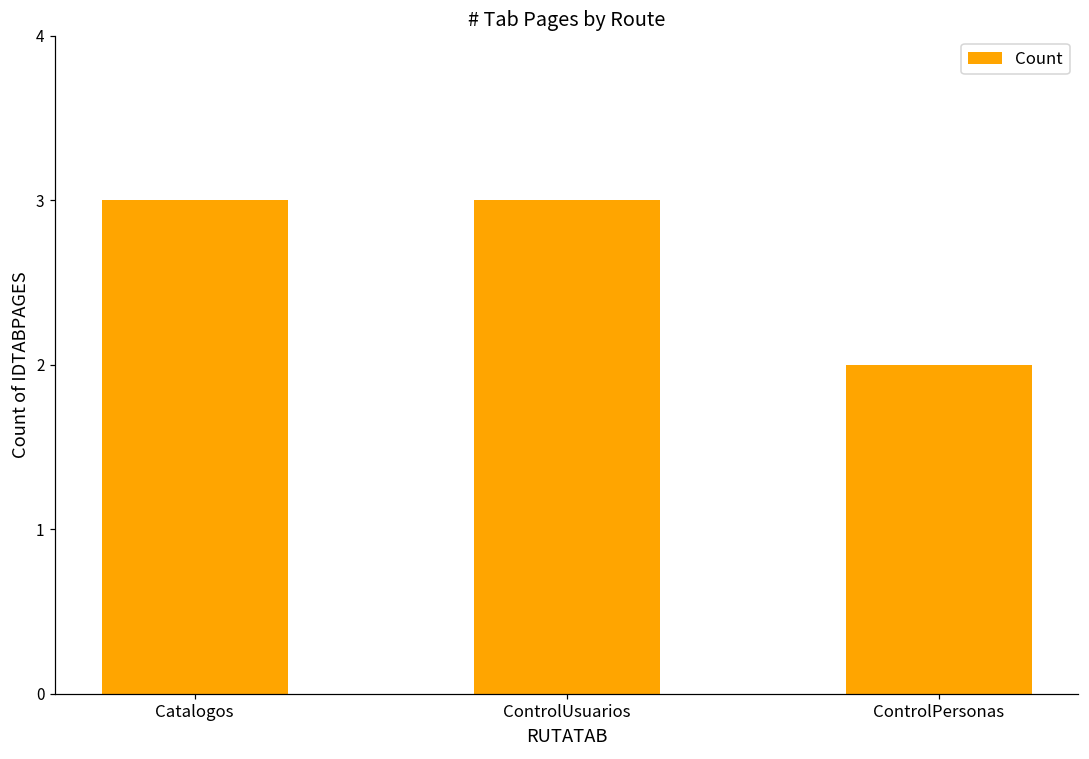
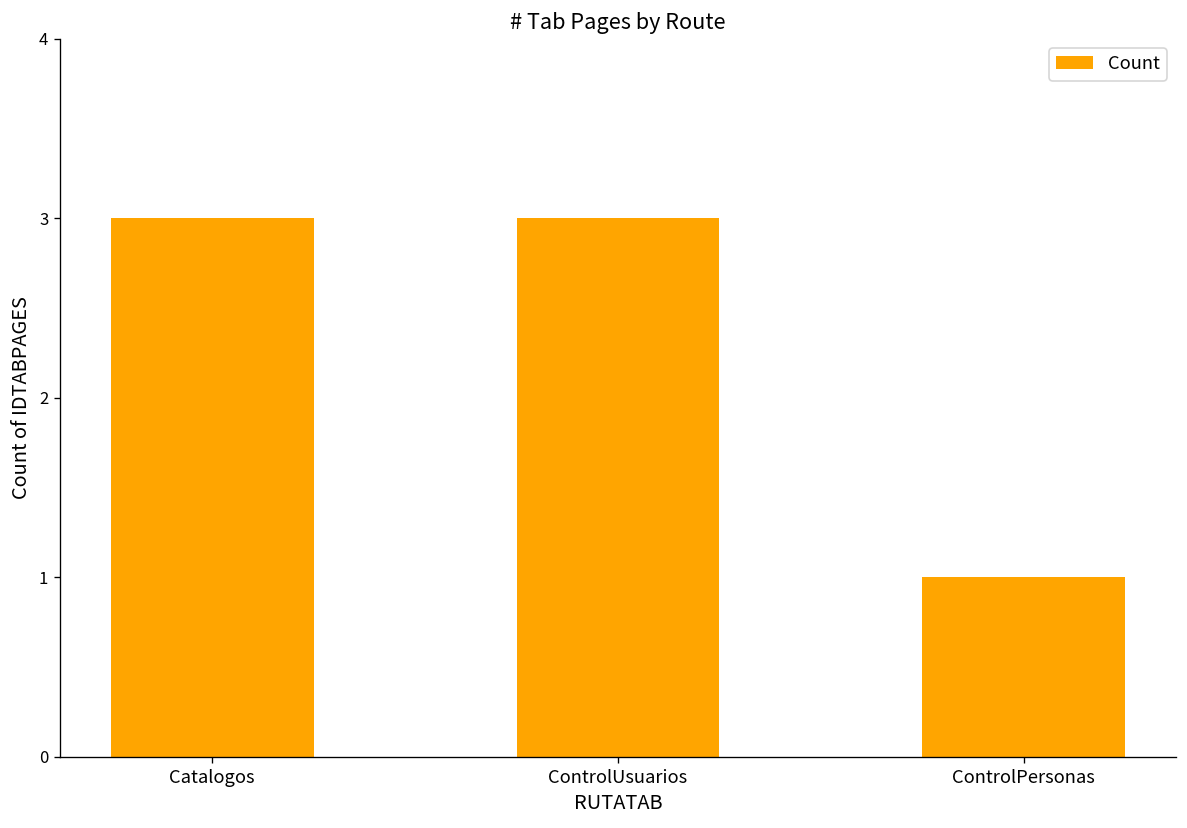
ControlPersonas: 2 -> 1
